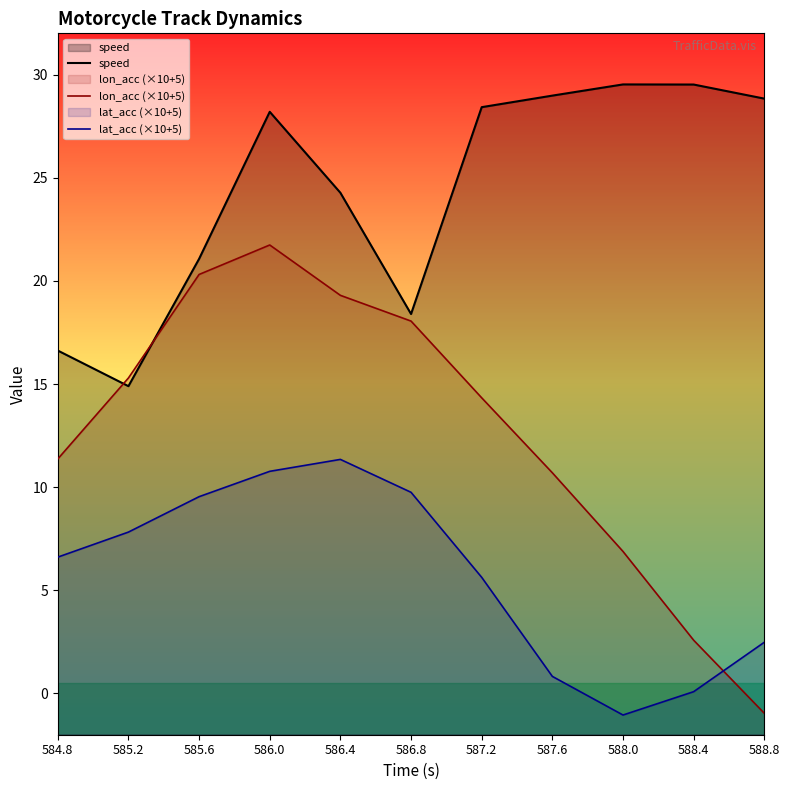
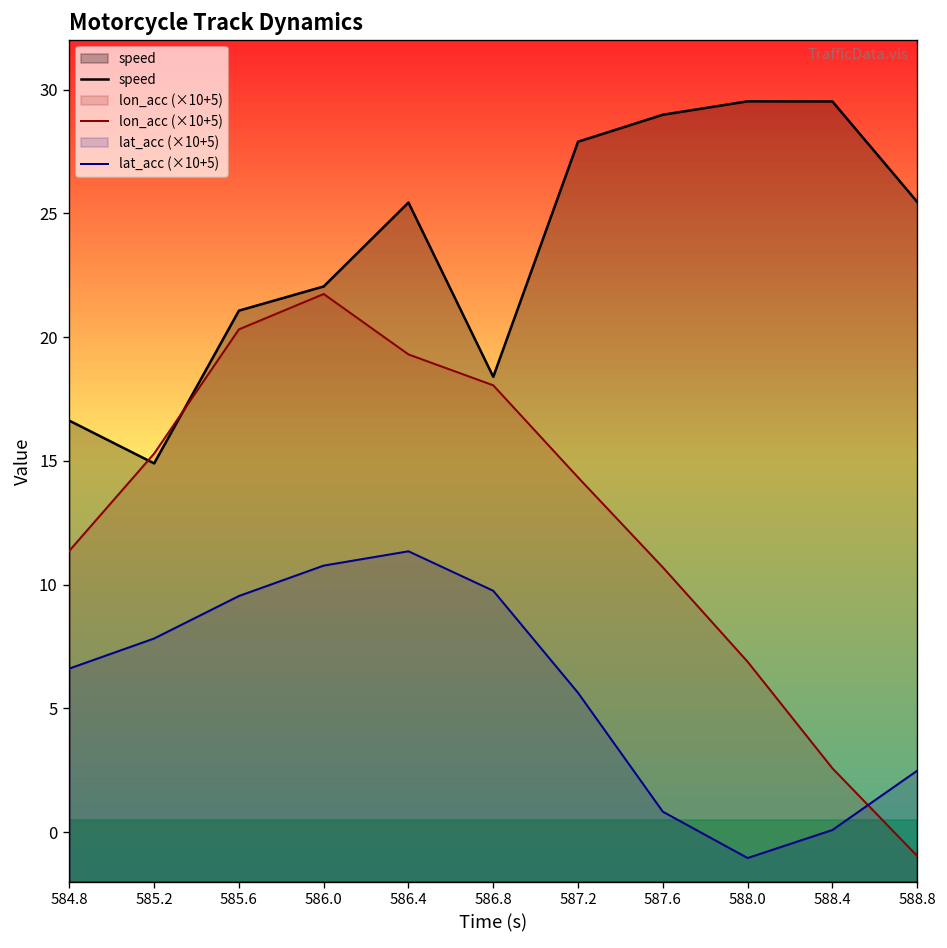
speed, 586.0: 28.2 -> 22.0
speed, 586.4: 24.3 -> 25.4
speed, 587.2: 28.4 -> 27.9
speed, 588.8: 28.8 -> 25.5
